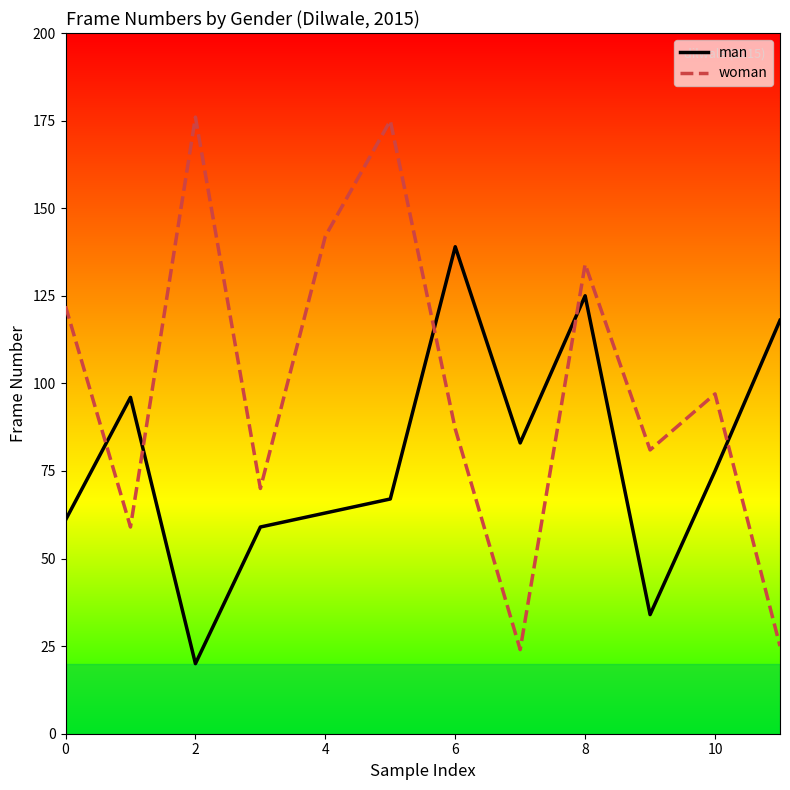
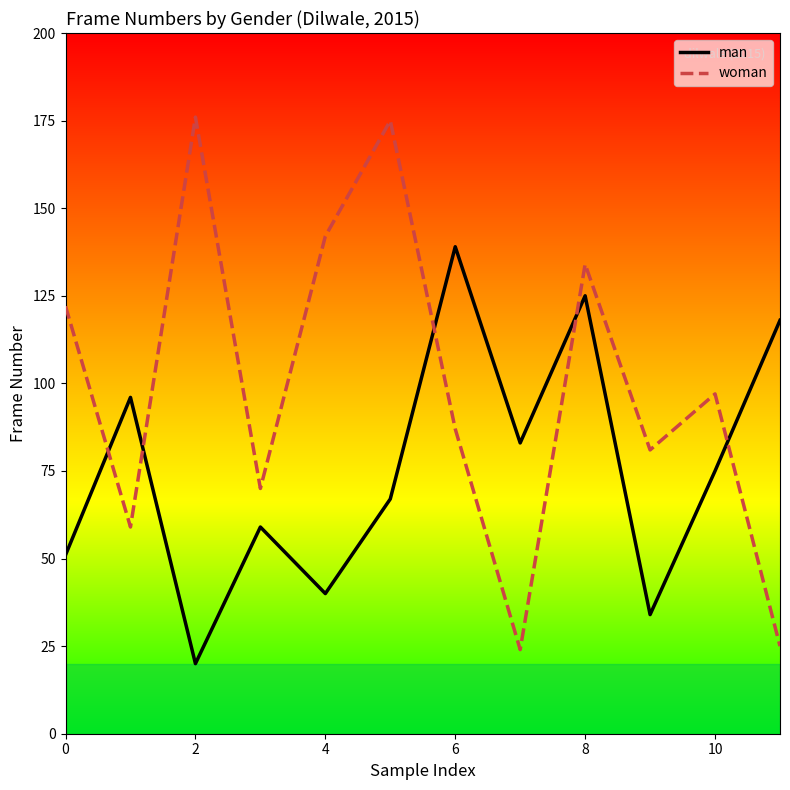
man, 0: 61 -> 51
man, 4: 63 -> 40
